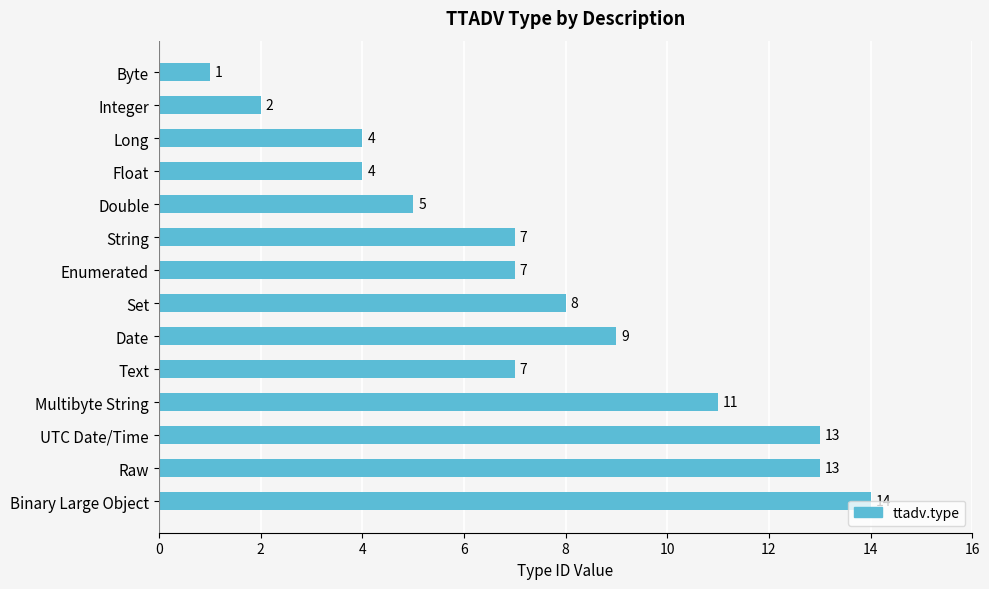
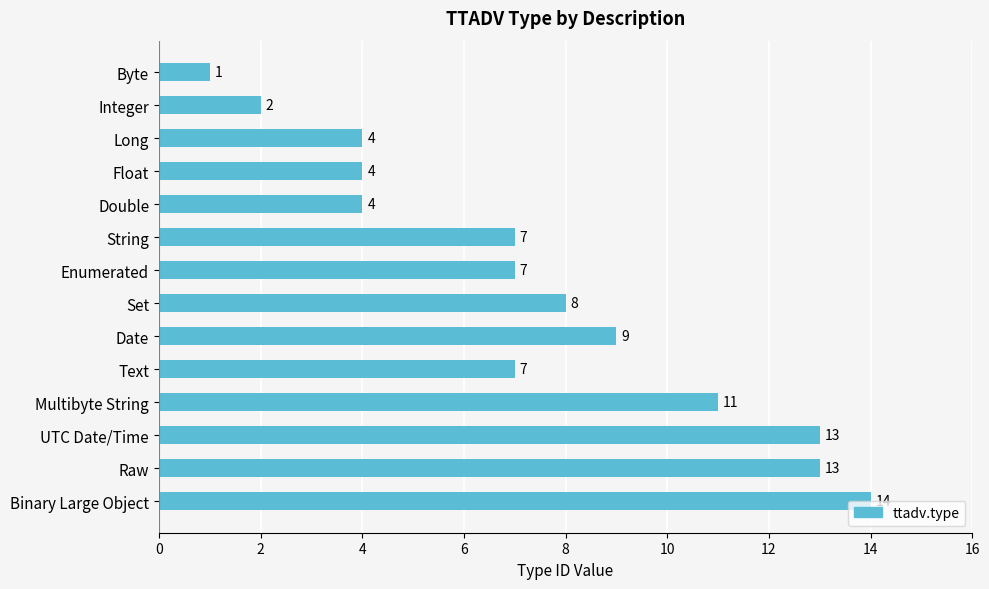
Double: 5 -> 4
